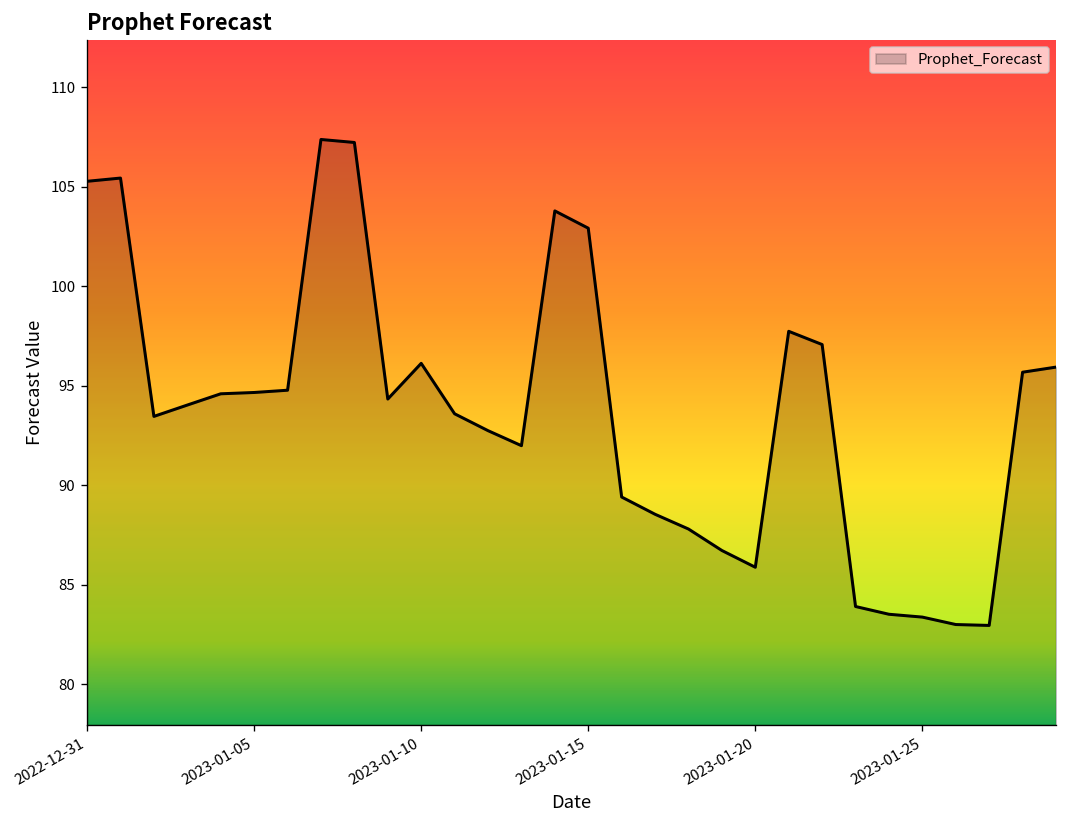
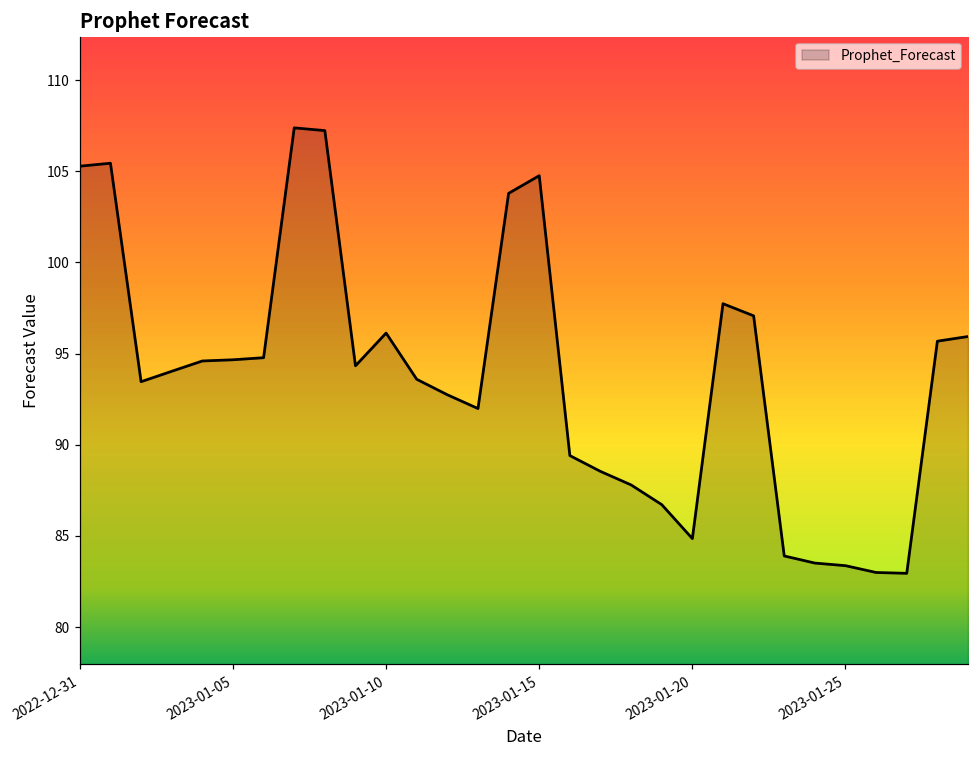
2023-01-15: 102.9 -> 104.8
2023-01-20: 85.9 -> 84.9
